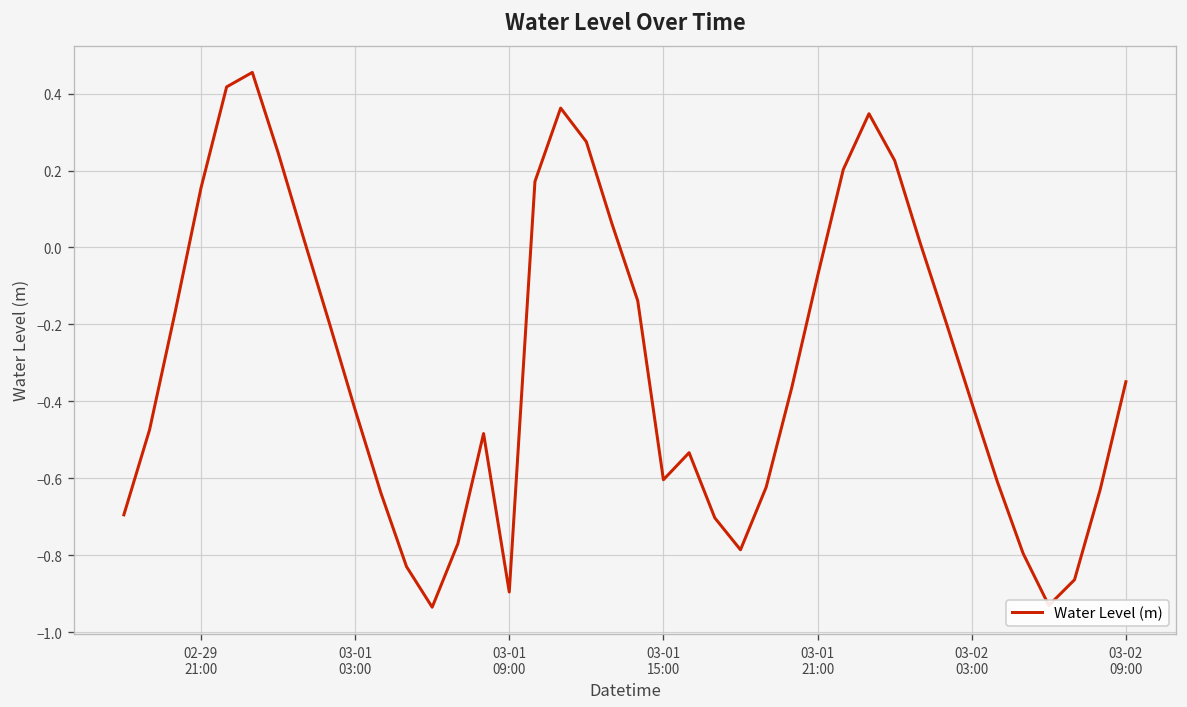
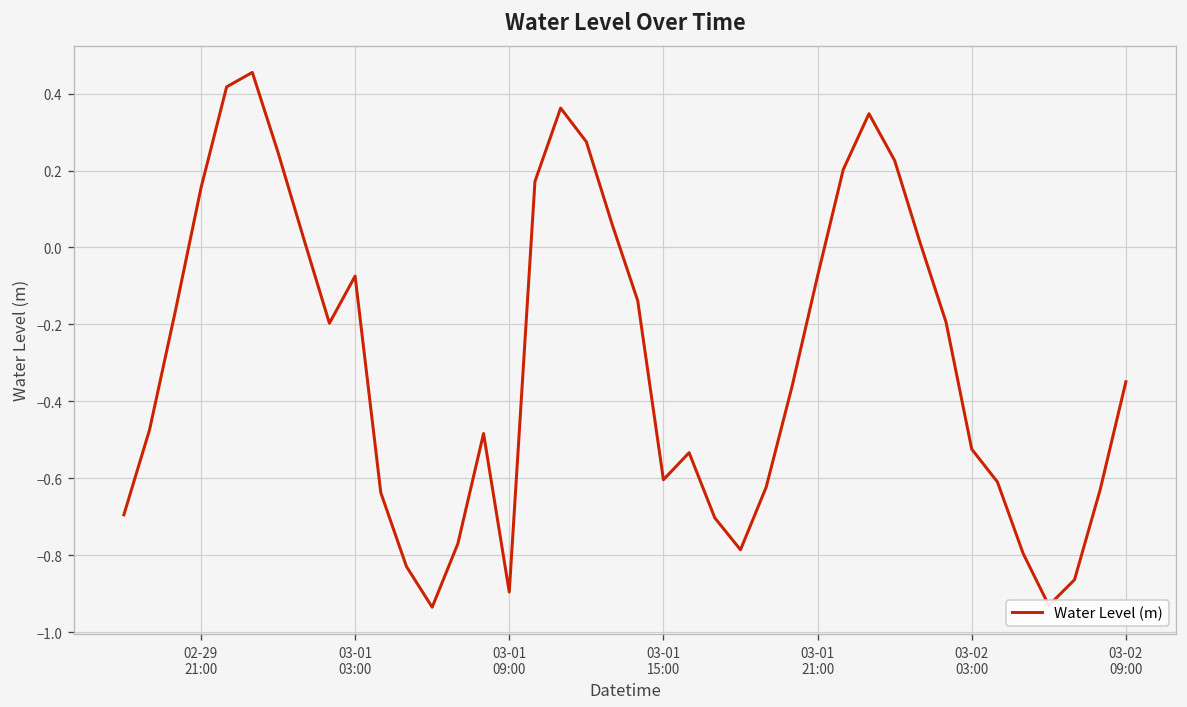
03-01 03:00: -0.42 -> -0.07
03-02 03:00: -0.40 -> -0.52
